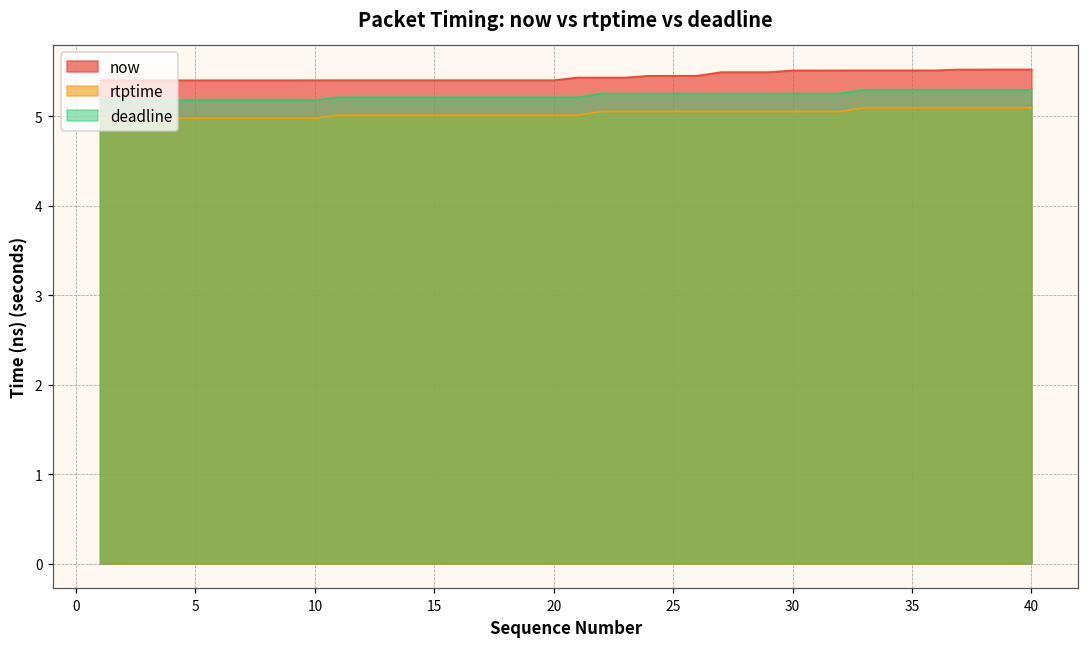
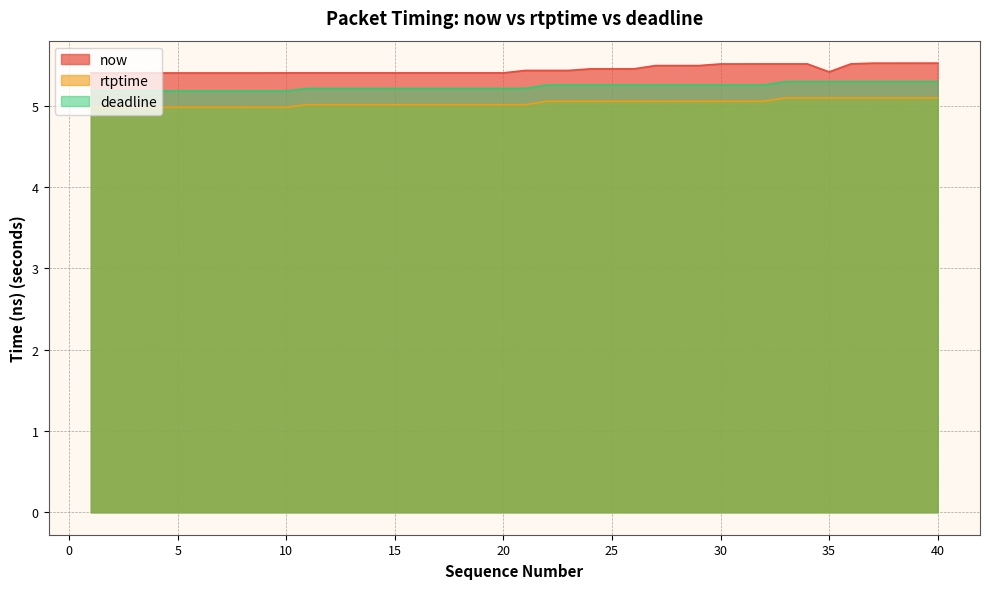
now, 35: 5.5 -> 5.4
